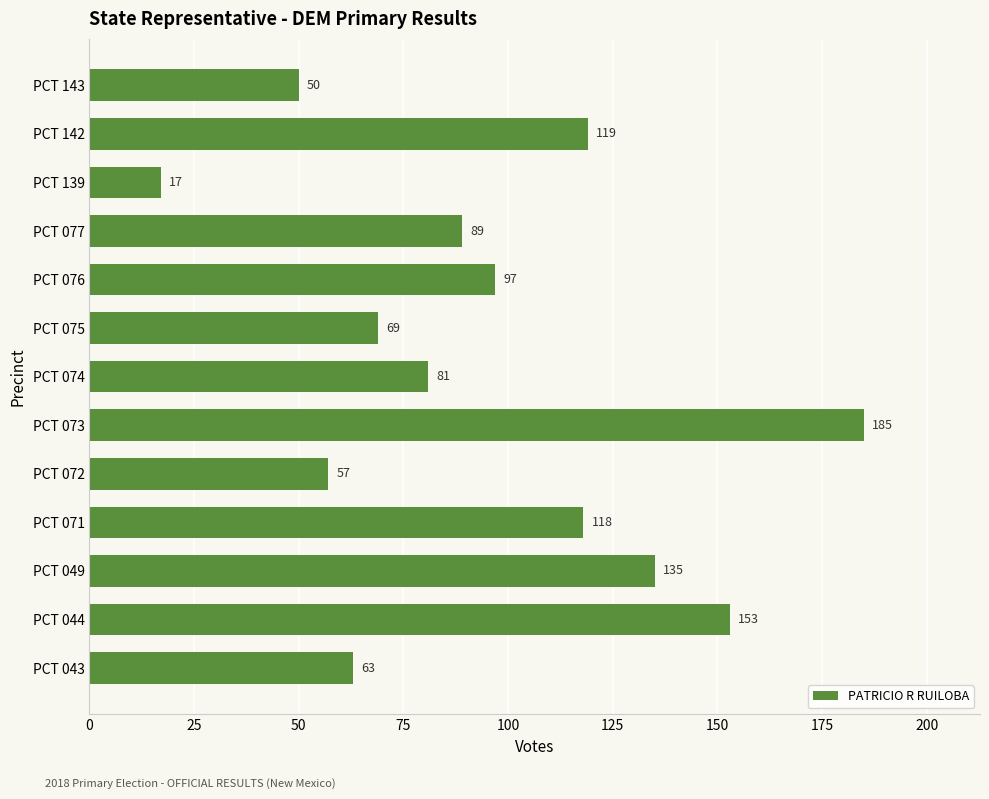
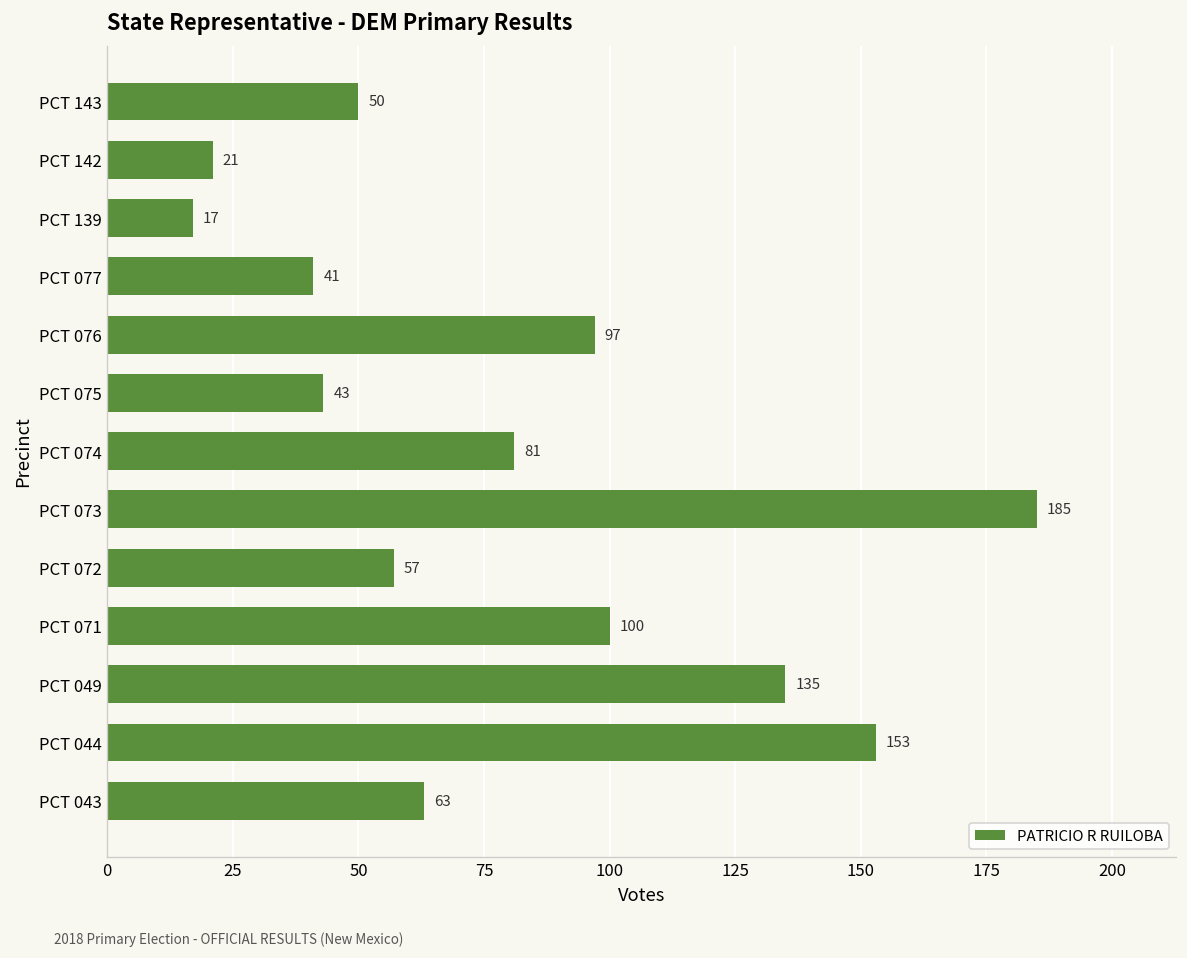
PCT 142: 119 -> 21
PCT 077: 89 -> 41
PCT 075: 69 -> 43
PCT 071: 118 -> 100
